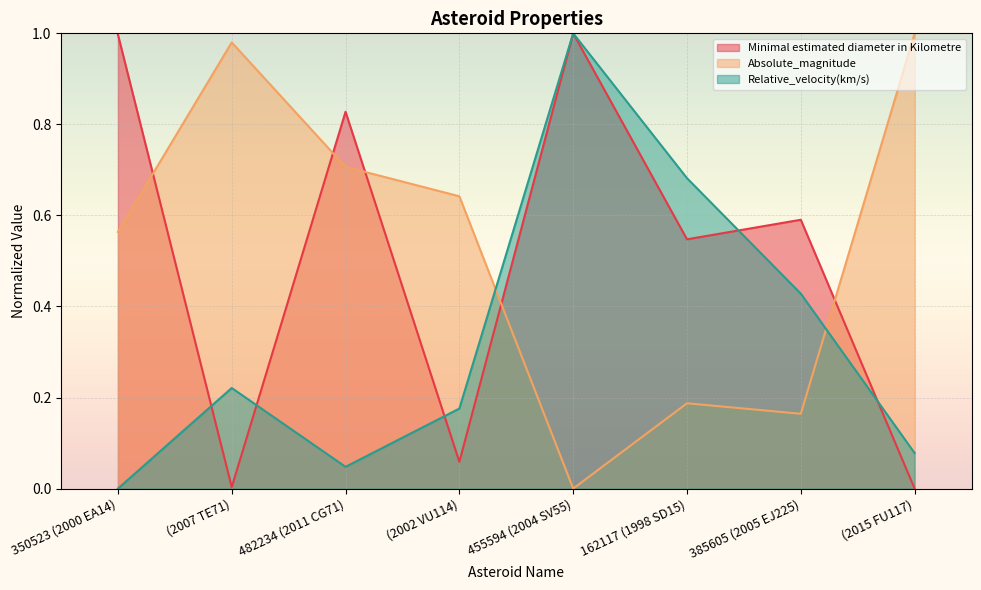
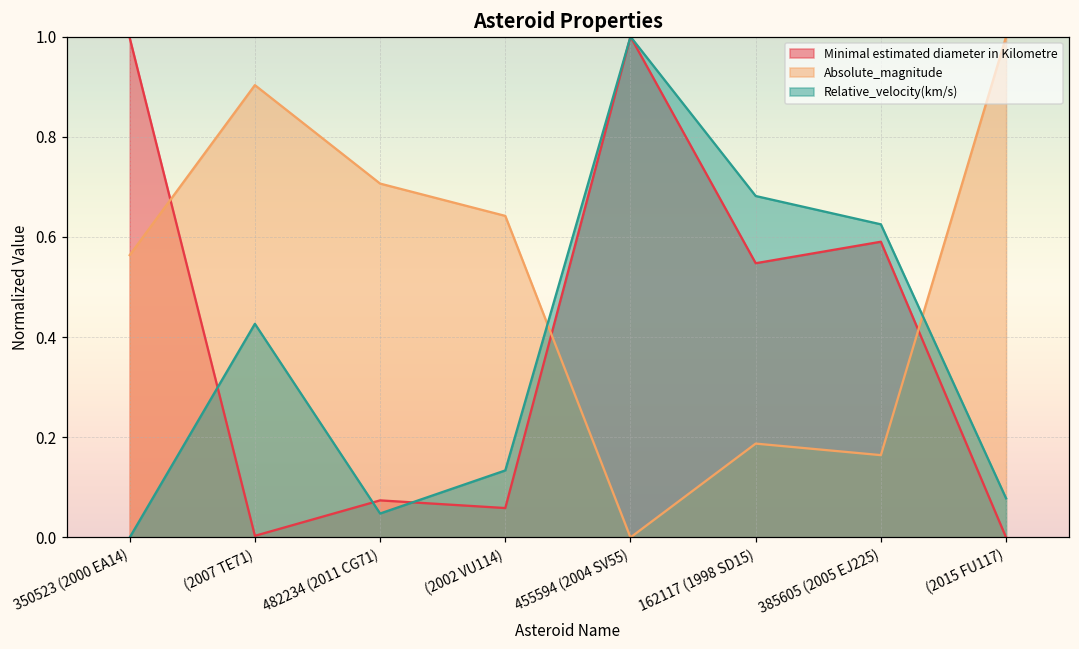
Absolute_magnitude, (2007 TE71): 0.98 -> 0.90
Relative_velocity(km/s), (2007 TE71): 0.22 -> 0.43
Minimal estimated diameter in Kilometre, 482234 (2011 CG71): 0.83 -> 0.07
Relative_velocity(km/s), (2002 VU114): 0.18 -> 0.13
Relative_velocity(km/s), 385605 (2005 EJ225): 0.43 -> 0.63
